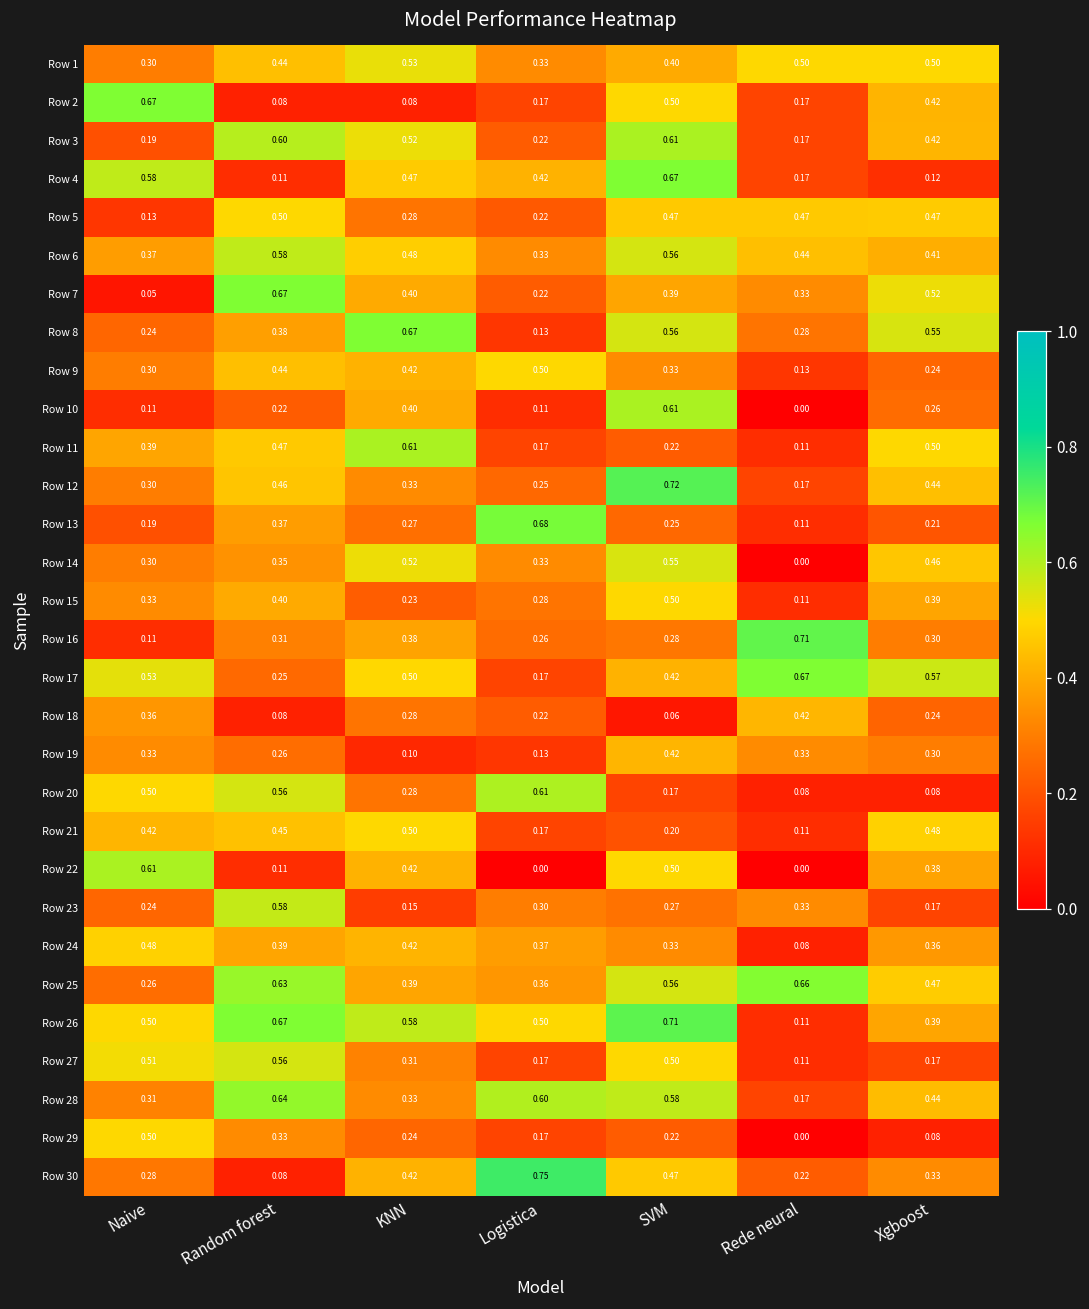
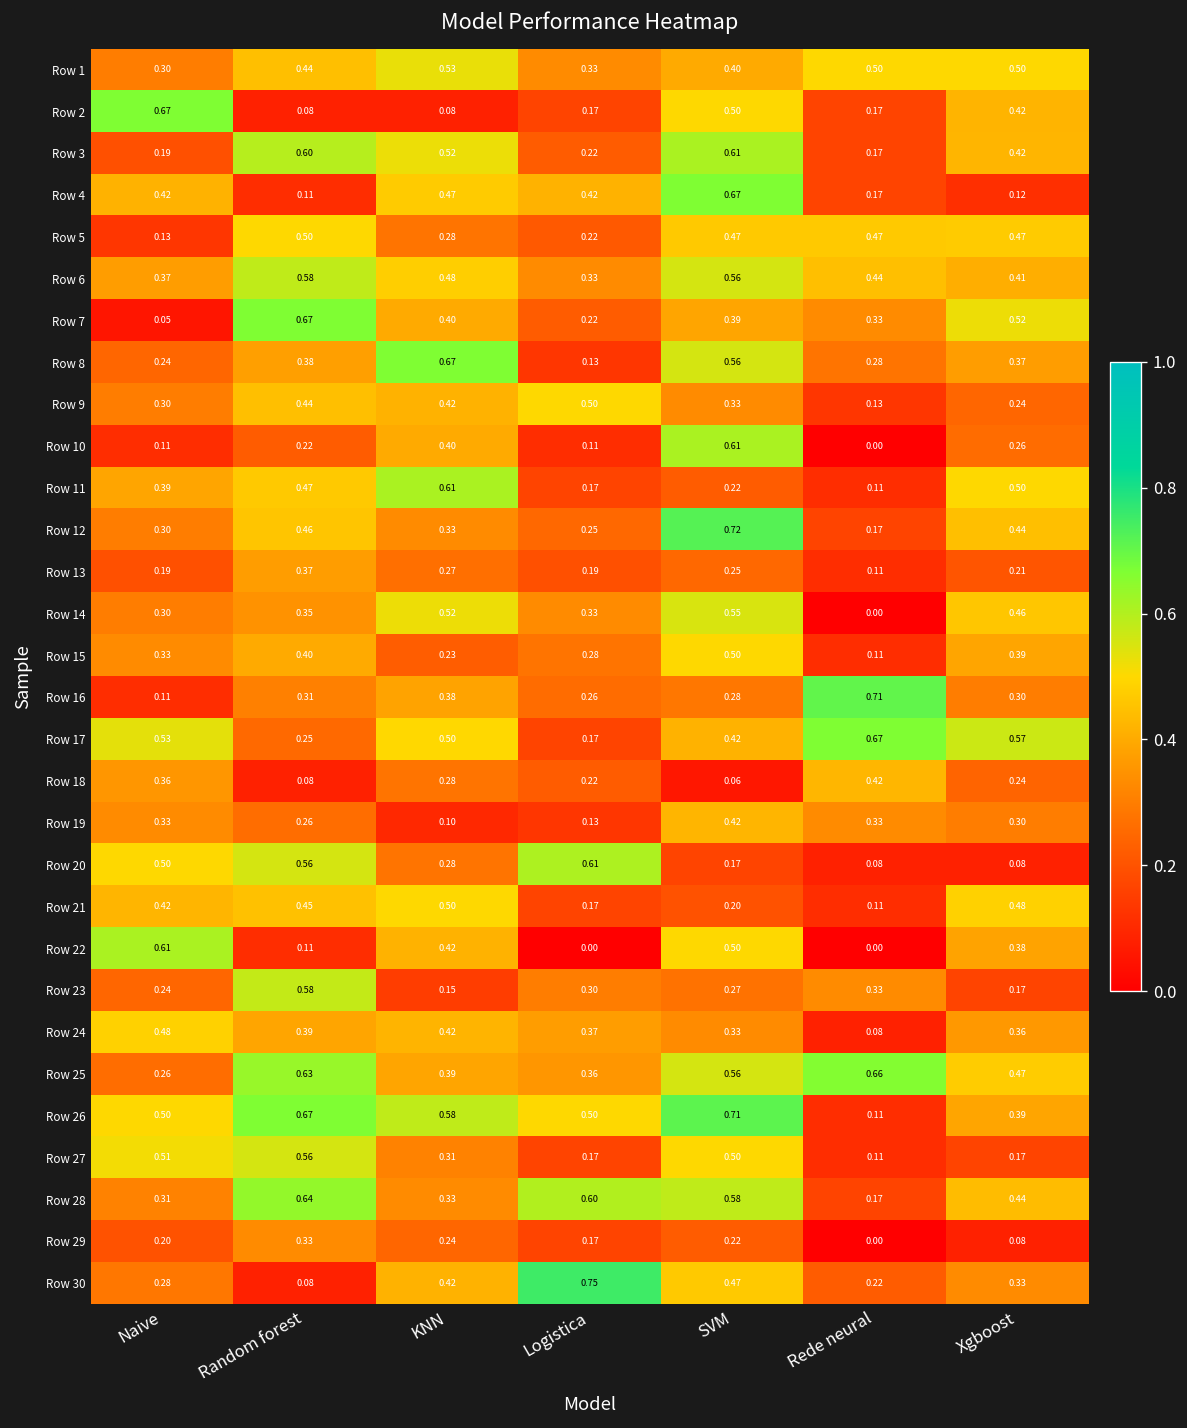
Row 4, Naive: 0.58 -> 0.42
Row 8, Xgboost: 0.55 -> 0.37
Row 13, Logistica: 0.68 -> 0.19
Row 29, Naive: 0.50 -> 0.20
